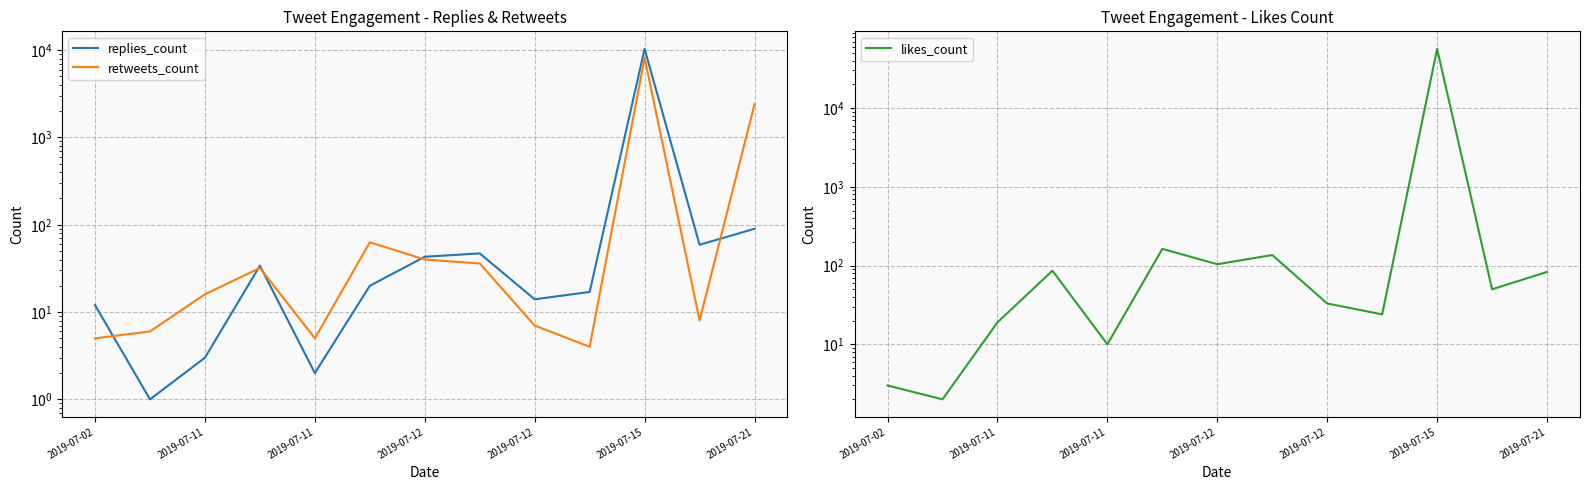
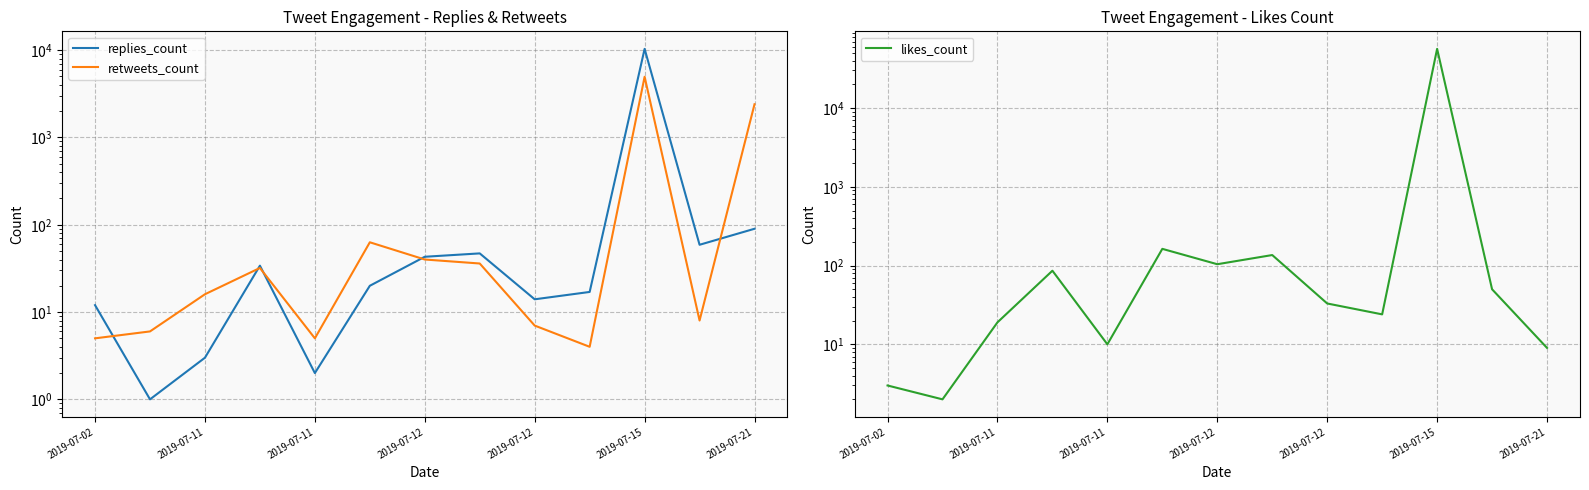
Tweet Engagement - Replies & Retweets, retweets_count, 2019-07-15: 8000 -> 5000
Tweet Engagement - Likes Count, 2019-07-21: 80 -> 9
